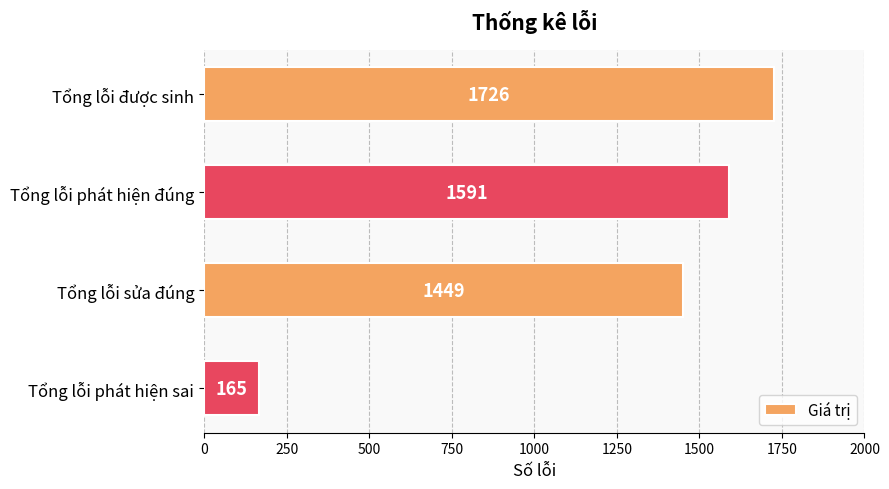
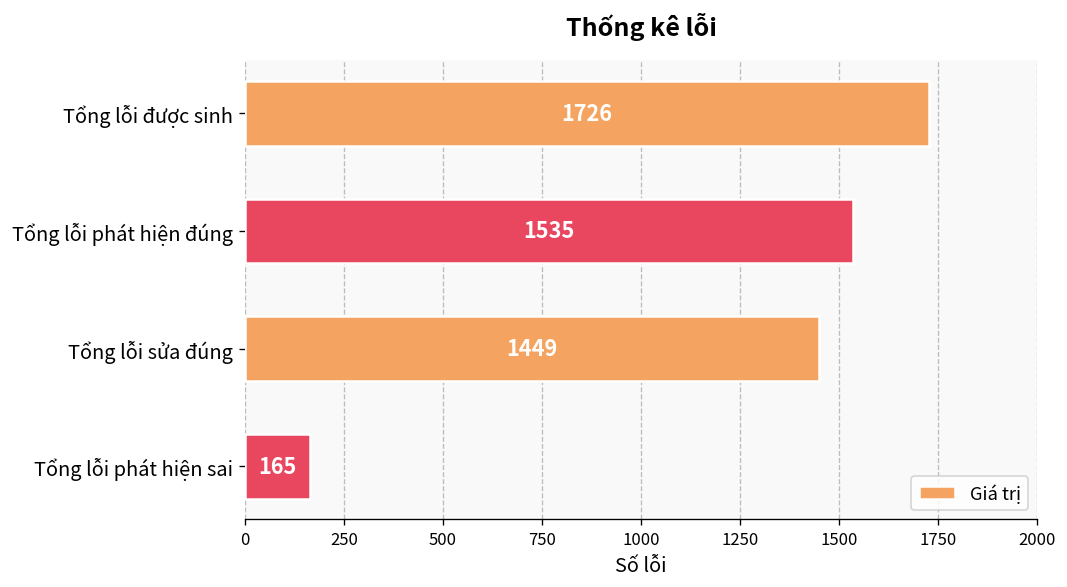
Tổng lỗi phát hiện đúng: 1591 -> 1535
